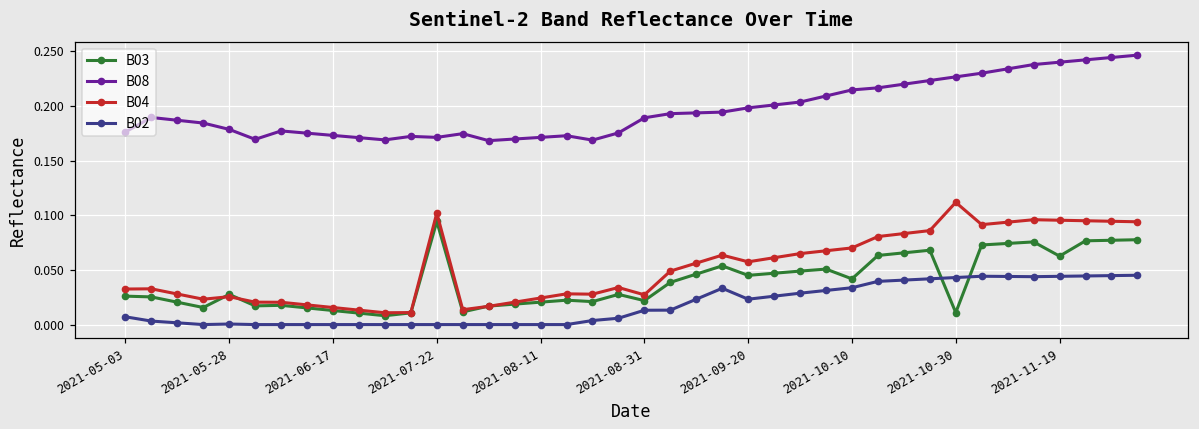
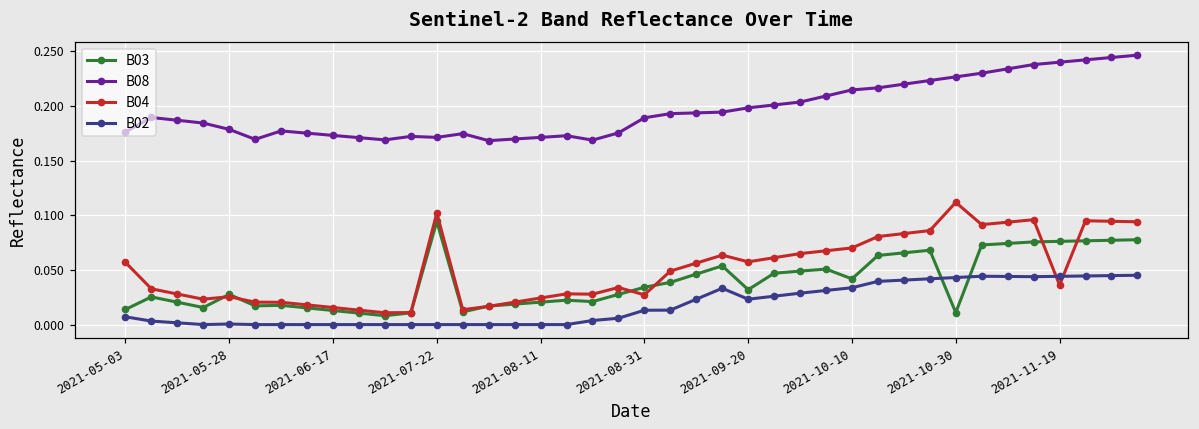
B03, 2021-05-03: 0.03 -> 0.01
B04, 2021-05-03: 0.03 -> 0.06
B03, 2021-08-31: 0.02 -> 0.03
B03, 2021-09-20: 0.05 -> 0.03
B03, 2021-11-19: 0.06 -> 0.08
B04, 2021-11-19: 0.10 -> 0.04
